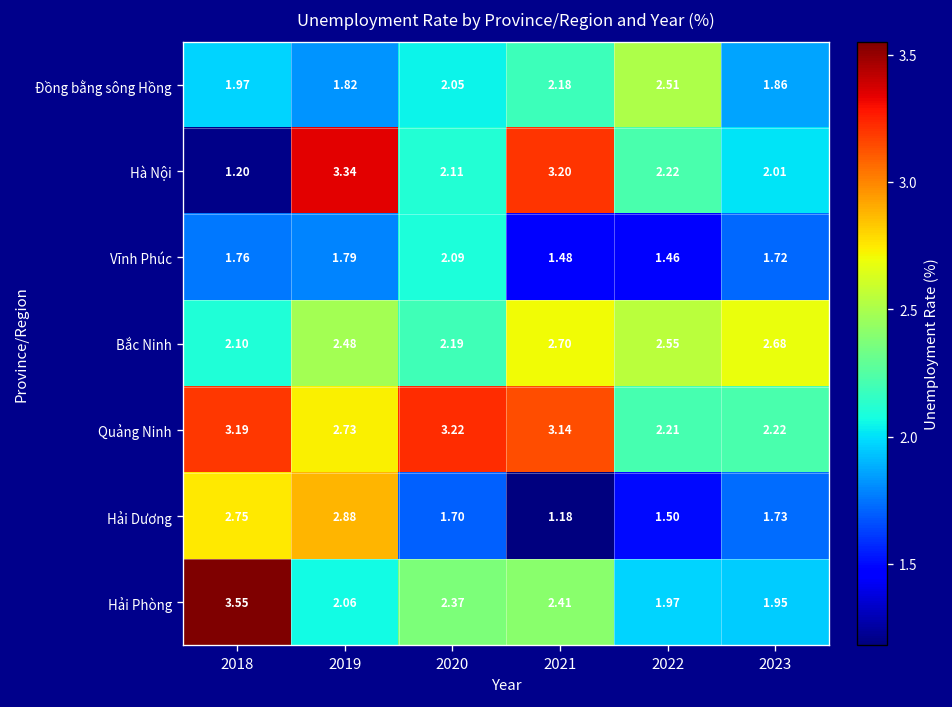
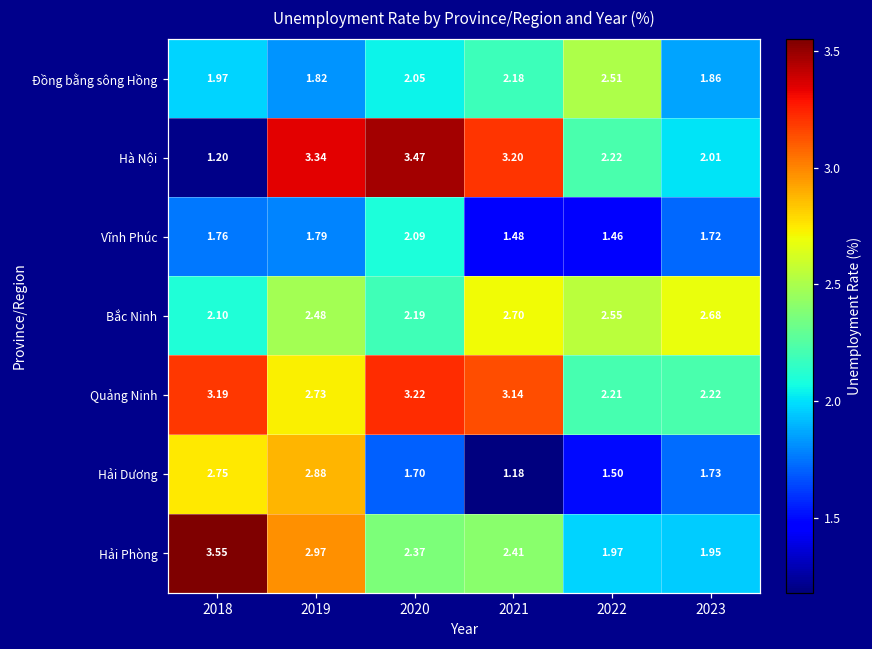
Hà Nội, 2020: 2.11 -> 3.47
Hải Phòng, 2019: 2.06 -> 2.97
